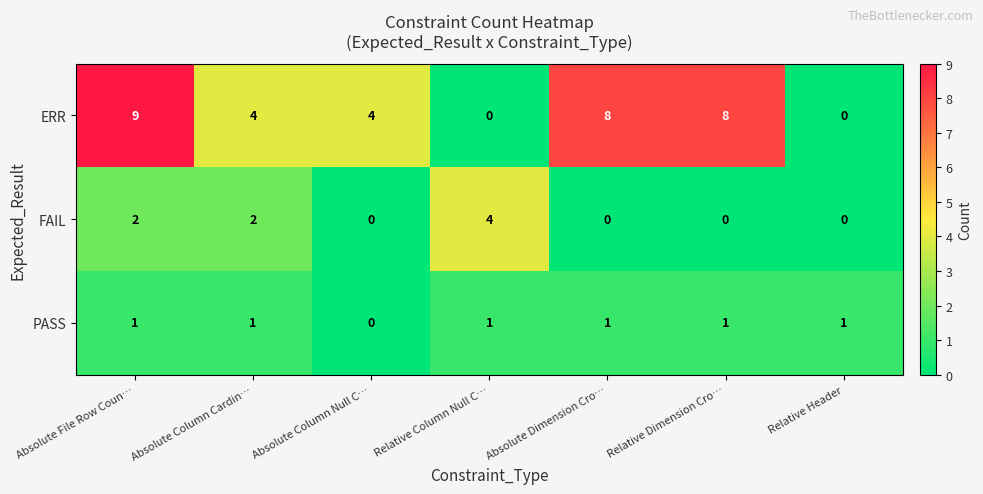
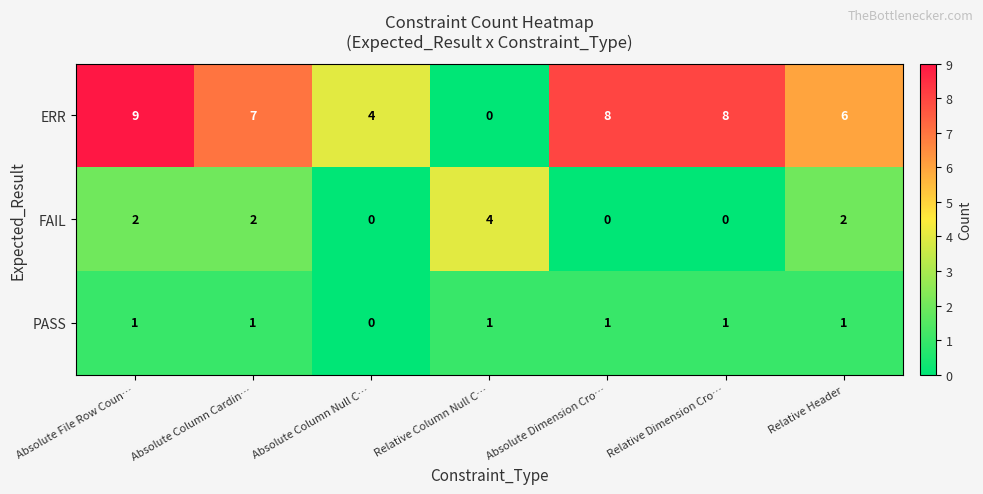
ERR, Absolute Column Cardin…: 4 -> 7
ERR, Relative Header: 0 -> 6
FAIL, Relative Header: 0 -> 2
